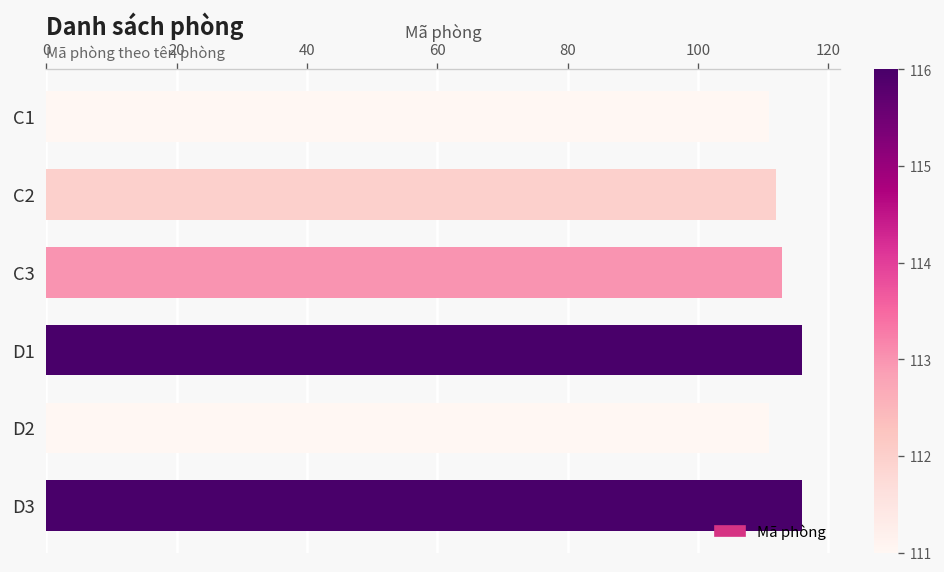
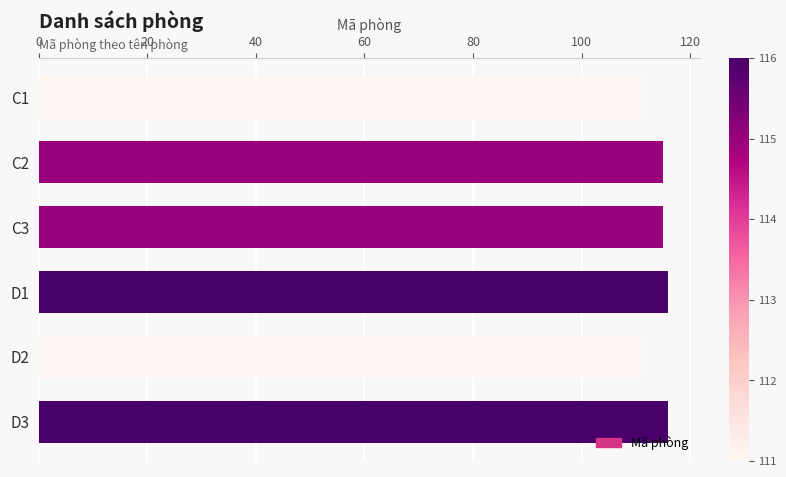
C2: 112 -> 115
C3: 113 -> 115
